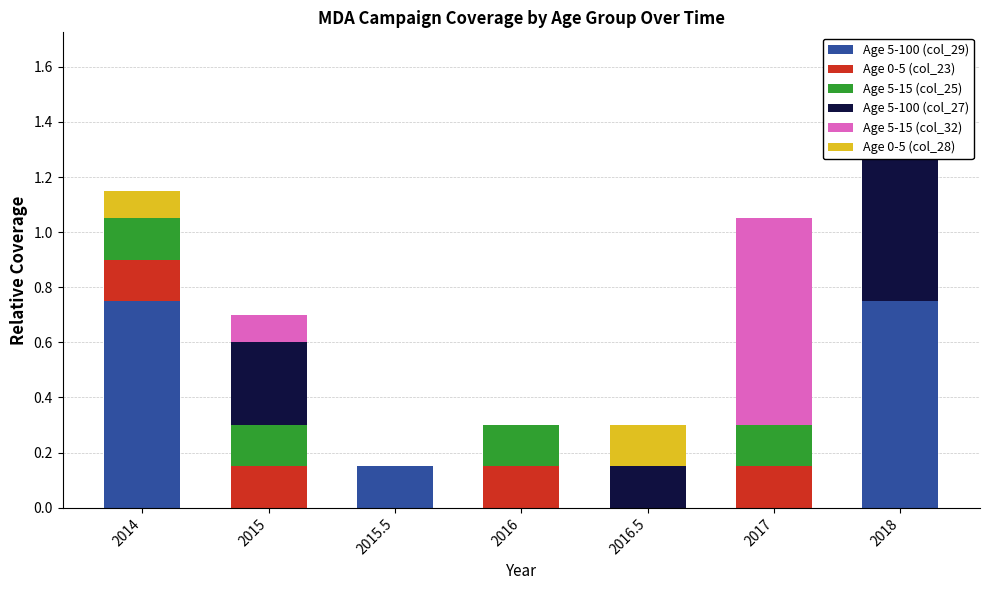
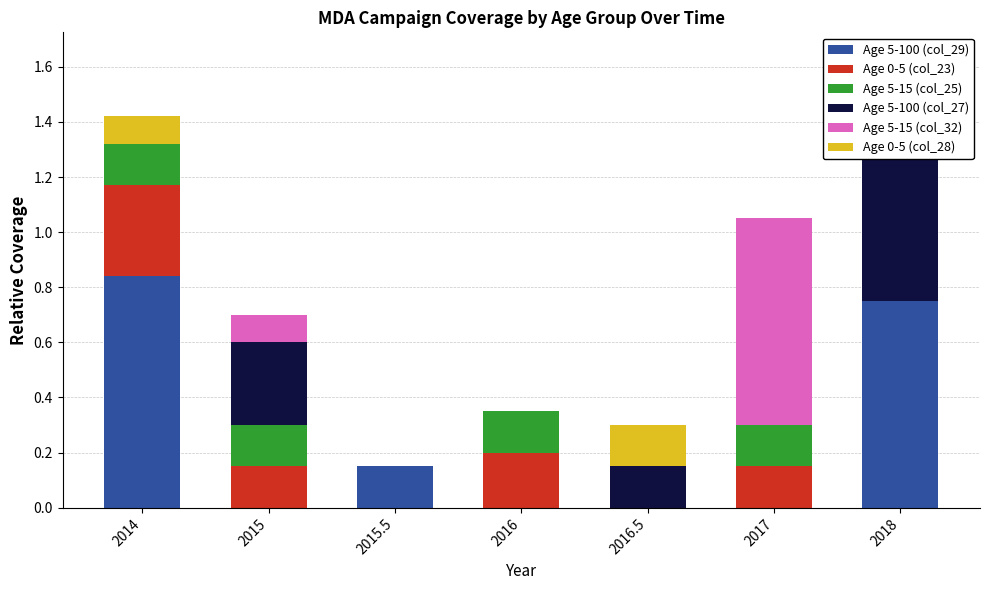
Age 5-100 (col_29), 2014: 0.75 -> 0.84
Age 0-5 (col_23), 2014: 0.15 -> 0.33
Age 0-5 (col_23), 2016: 0.15 -> 0.20
